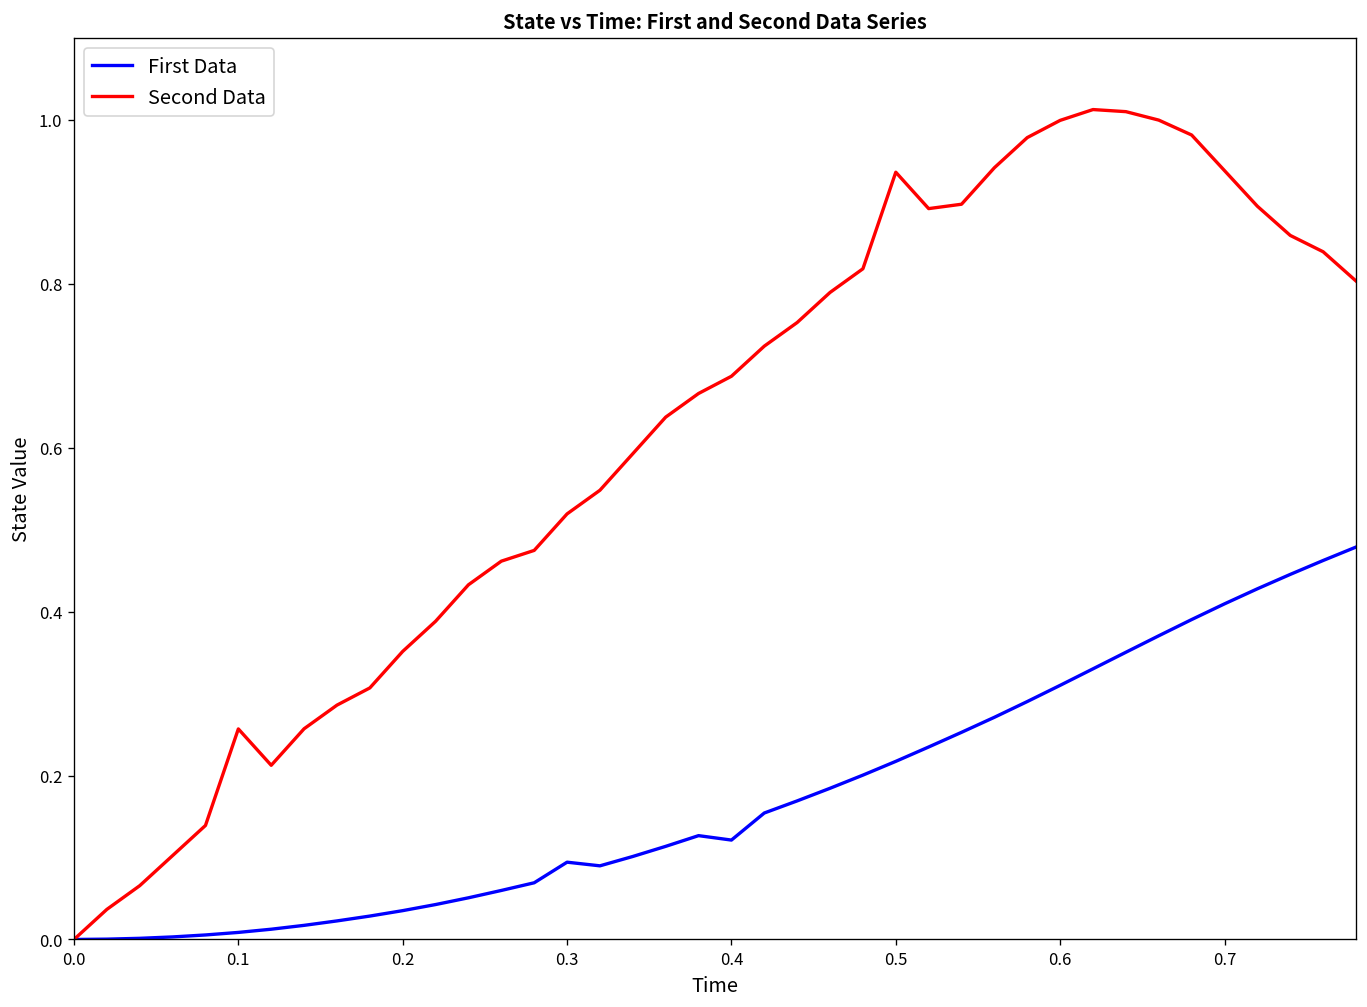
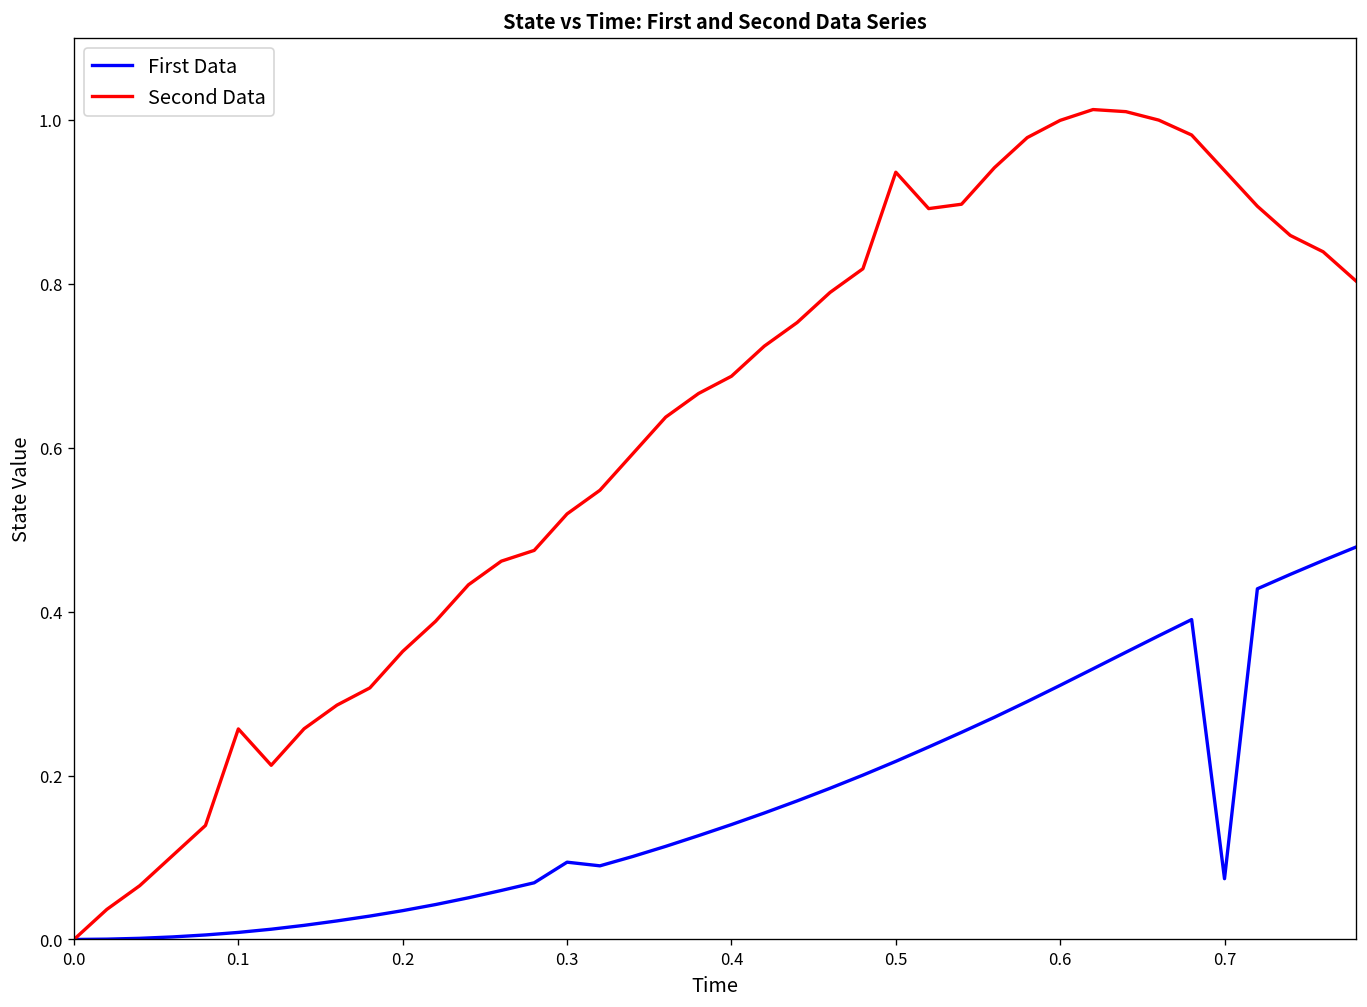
First Data, 0.4: 0.12 -> 0.14
First Data, 0.7: 0.41 -> 0.07
